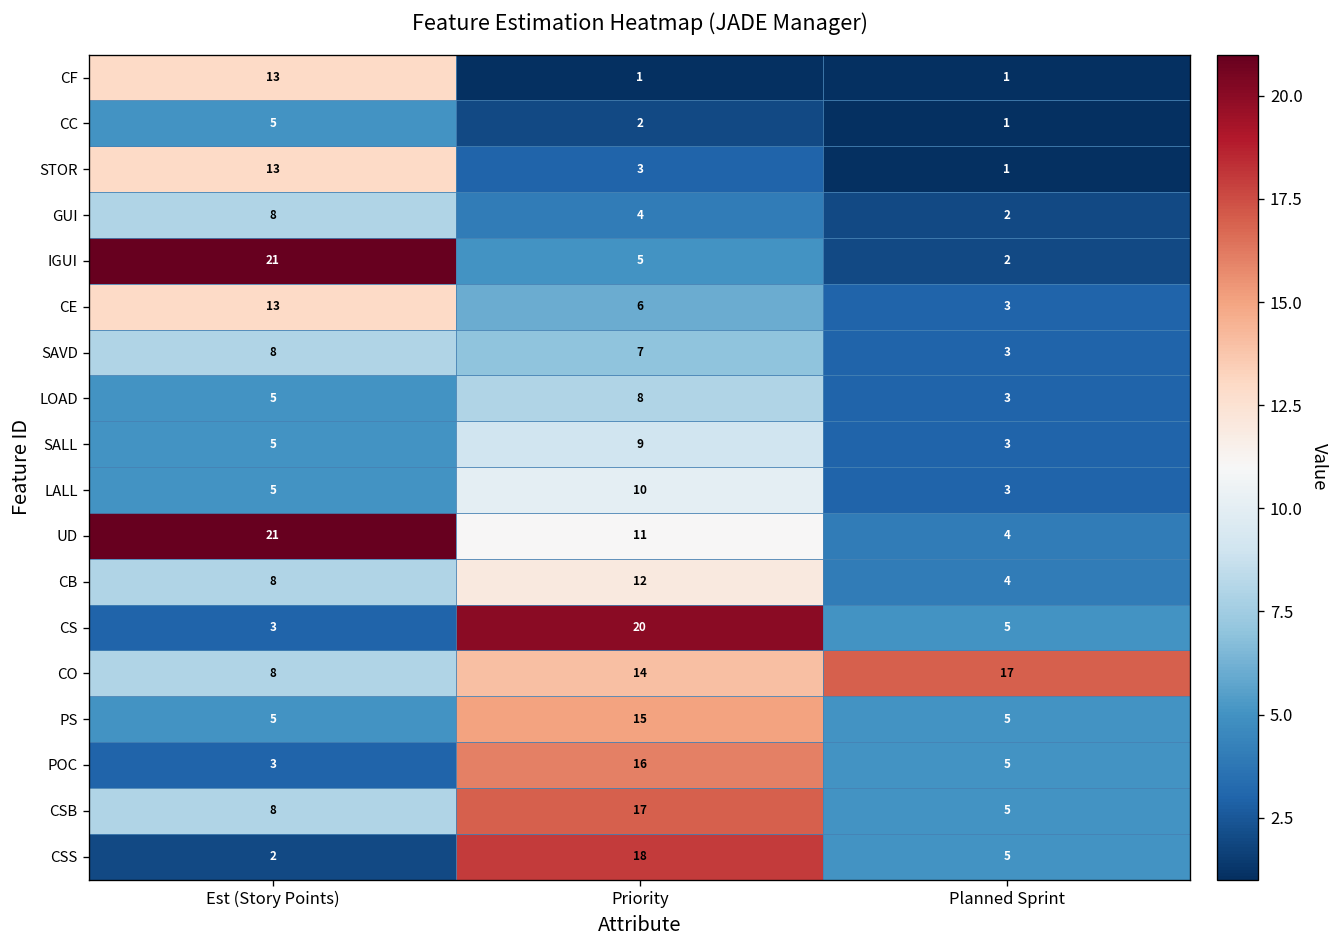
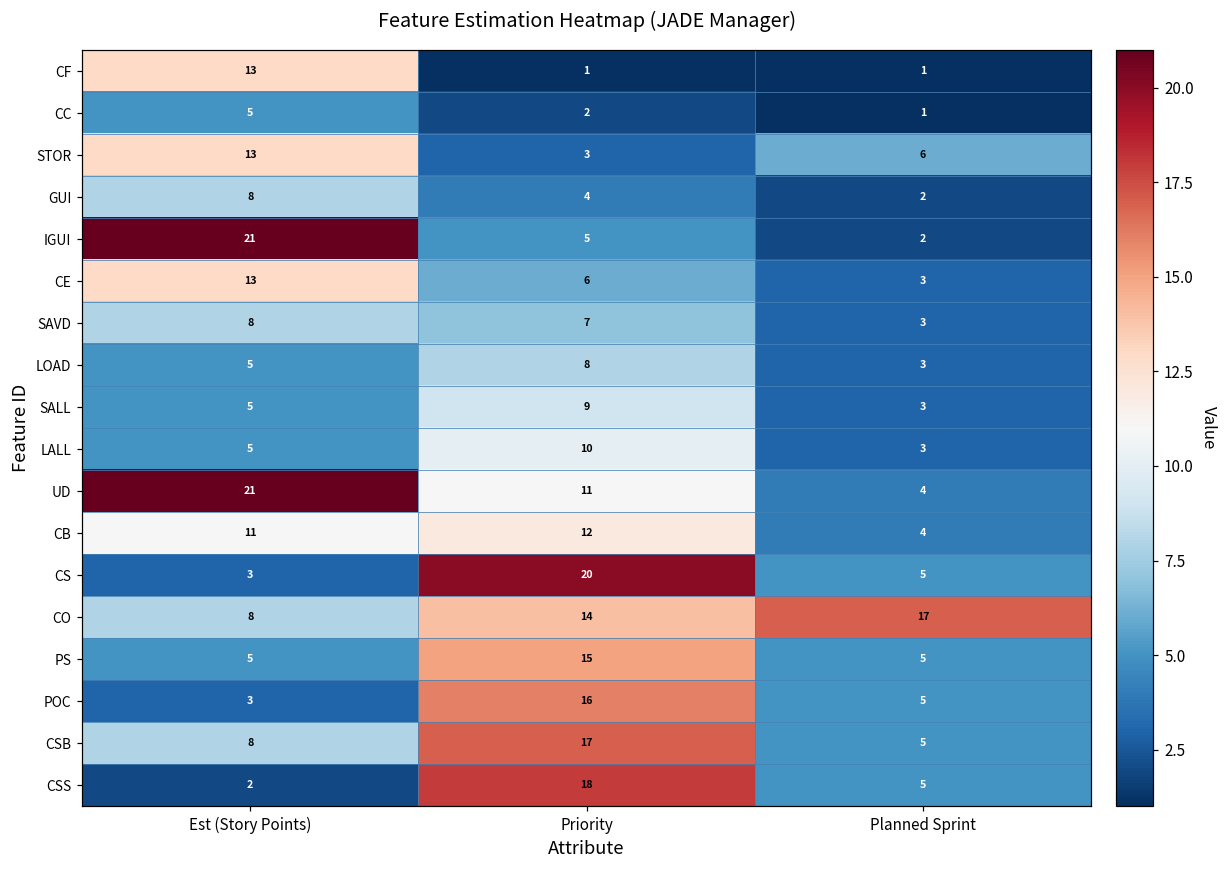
STOR, Planned Sprint: 1 -> 6
CB, Est (Story Points): 8 -> 11
